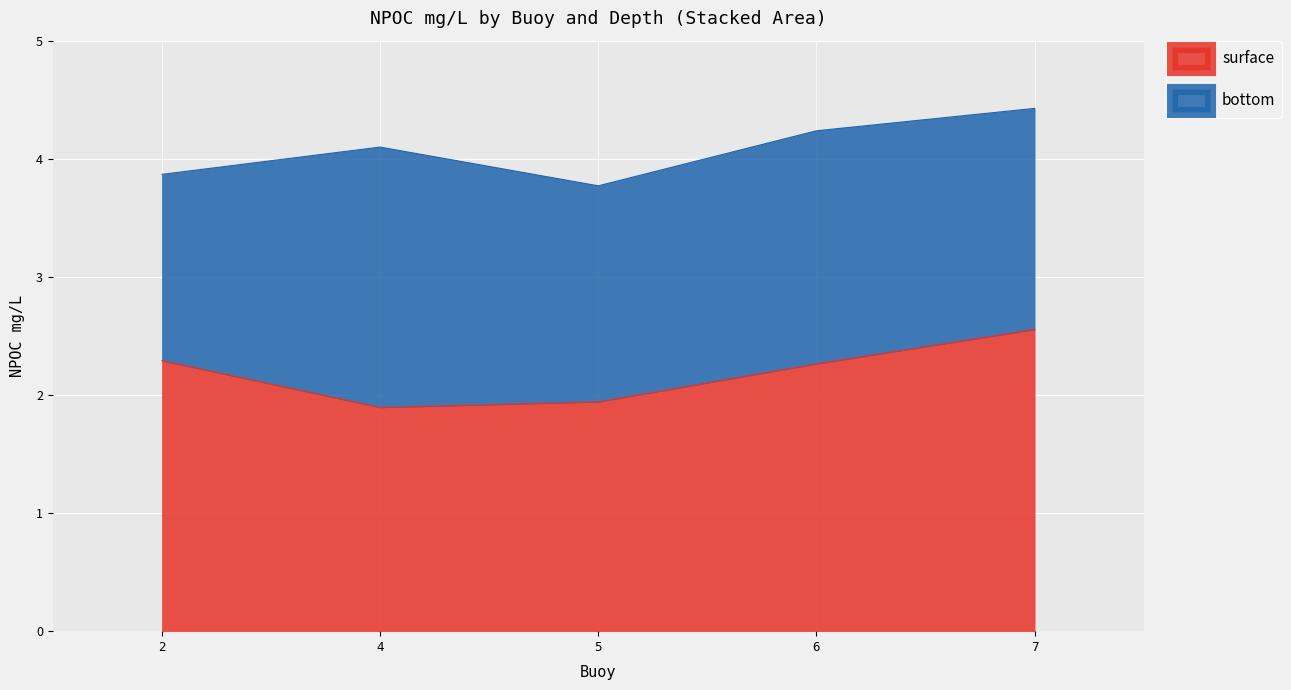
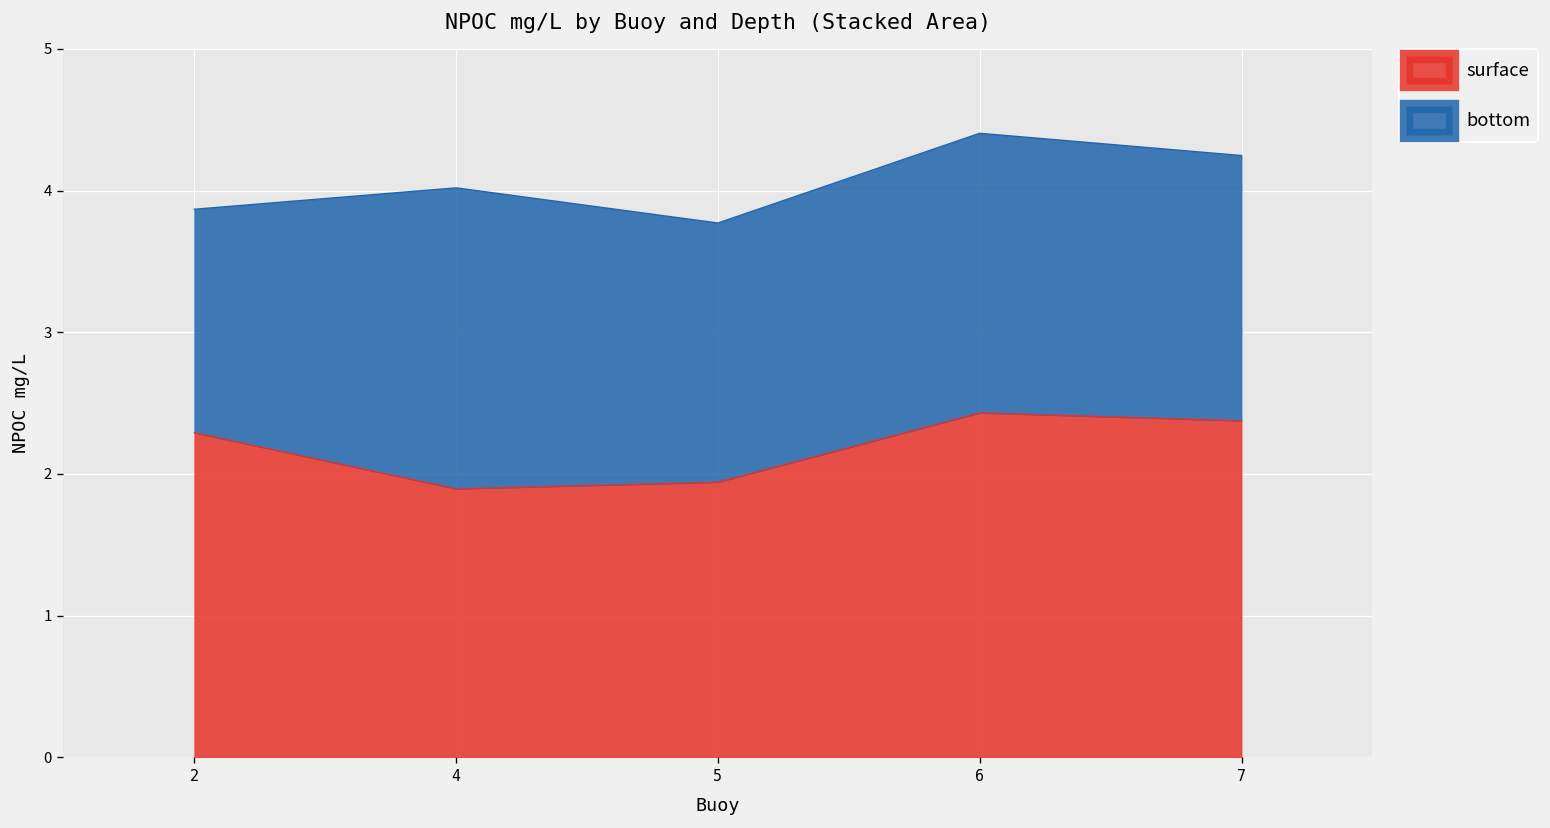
bottom, 4: 2.20 -> 2.12
surface, 6: 2.26 -> 2.43
surface, 7: 2.56 -> 2.38
